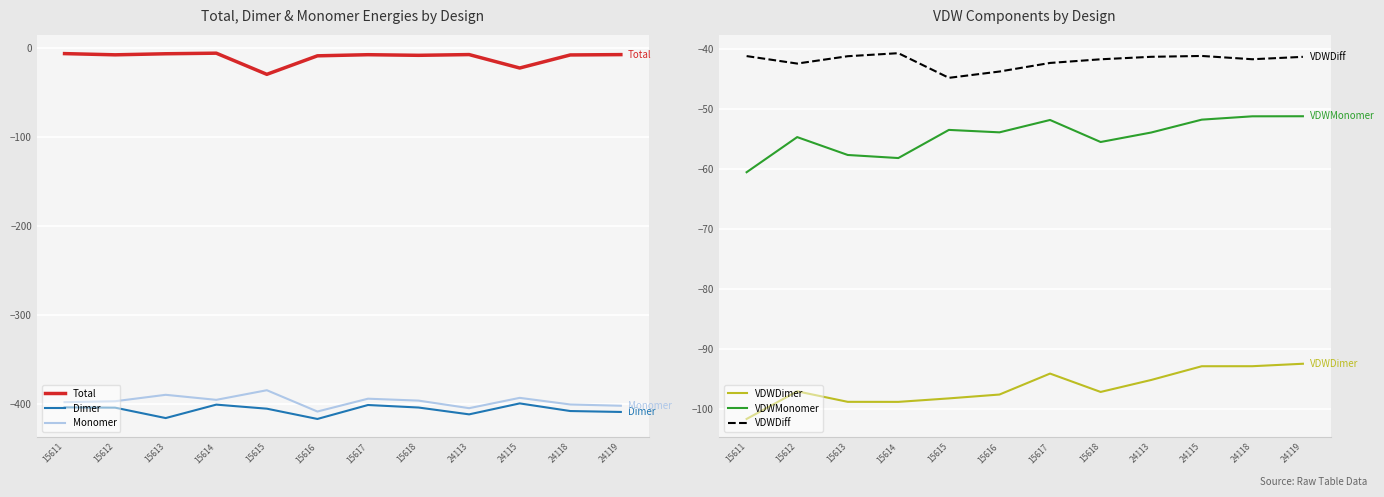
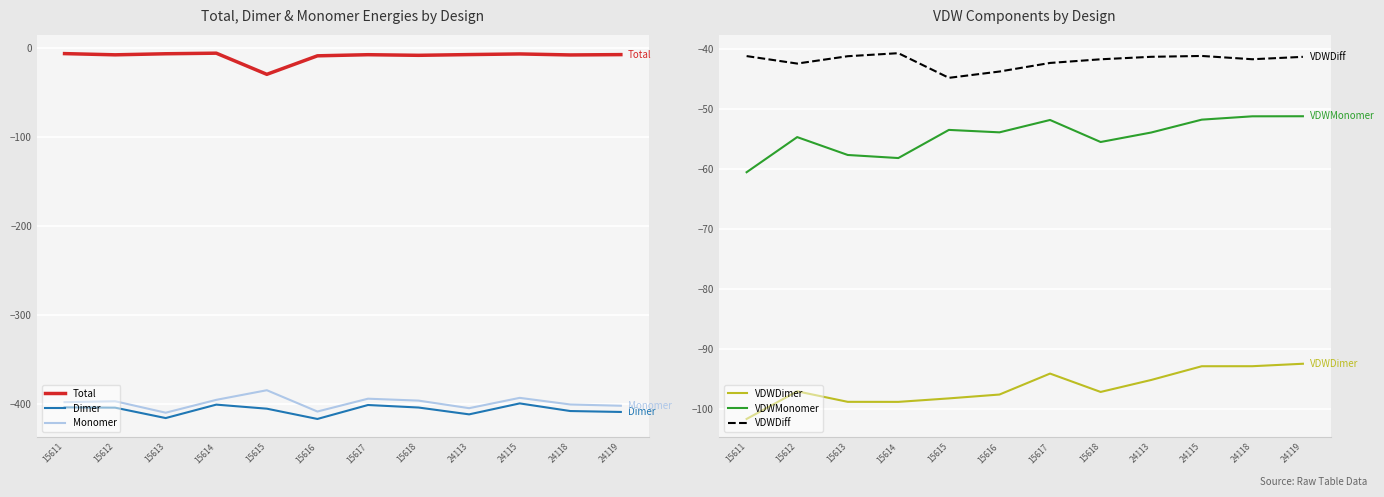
Total, Dimer & Monomer Energies by Design, Monomer, 15613: -390 -> -410
Total, Dimer & Monomer Energies by Design, Total, 24115: -20 -> -10
